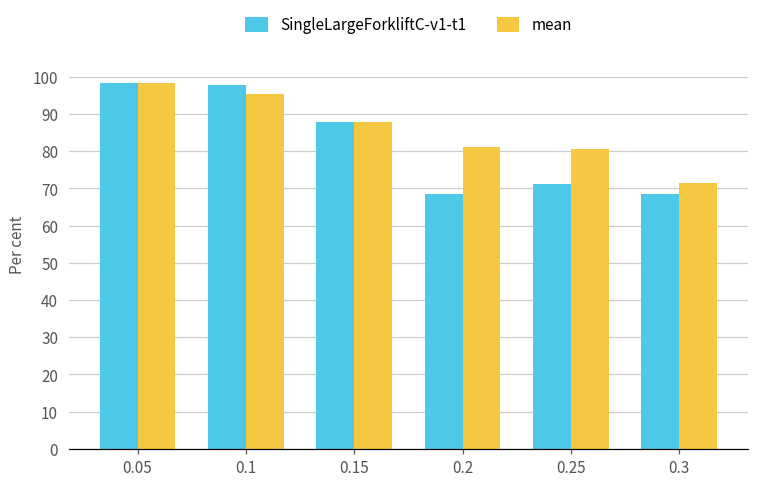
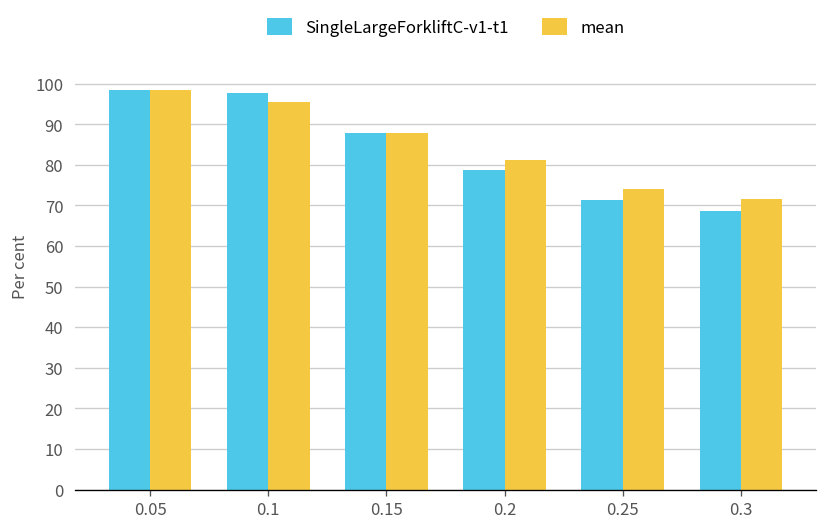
SingleLargeForkliftC-v1-t1, 0.2: 69 -> 79
mean, 0.25: 80 -> 74
